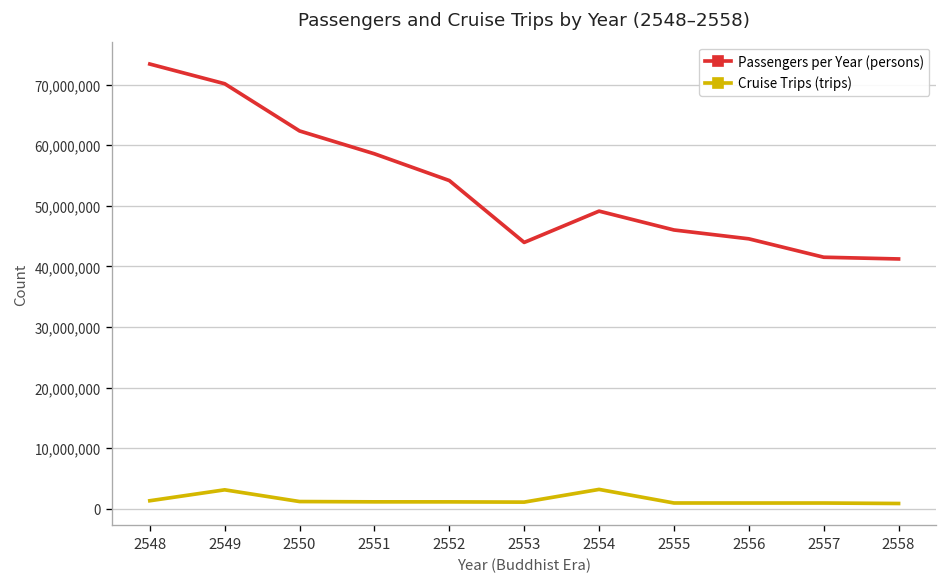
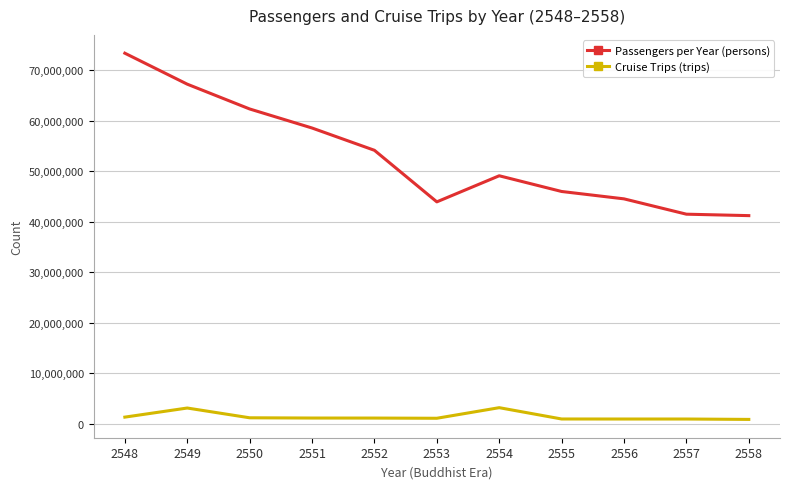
Passengers per Year (persons), 2549: 70,000,000 -> 67,000,000
